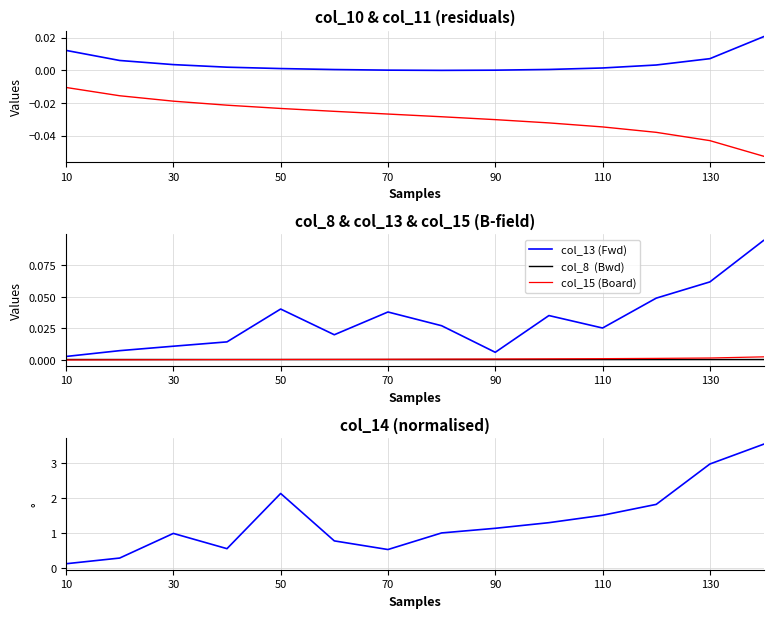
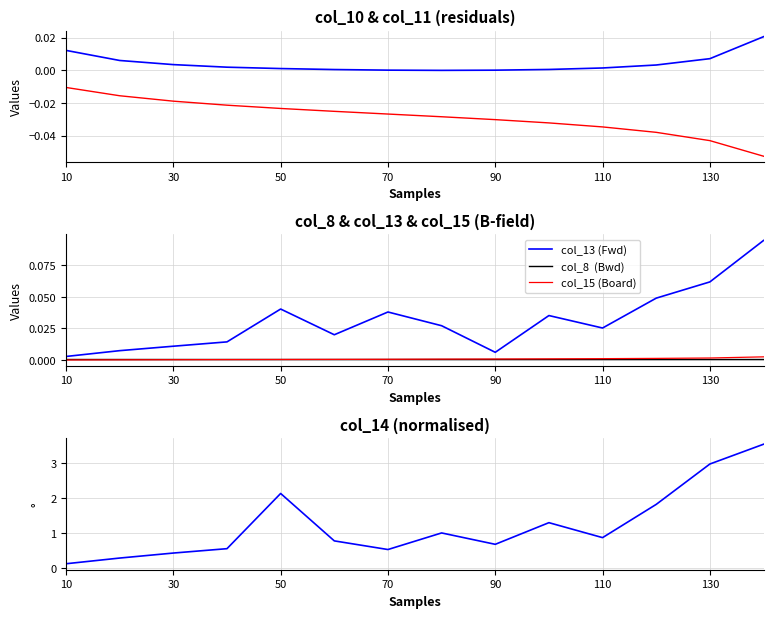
col_14 (normalised), 30: 1.0 -> 0.4
col_14 (normalised), 90: 1.1 -> 0.7
col_14 (normalised), 110: 1.5 -> 0.9
